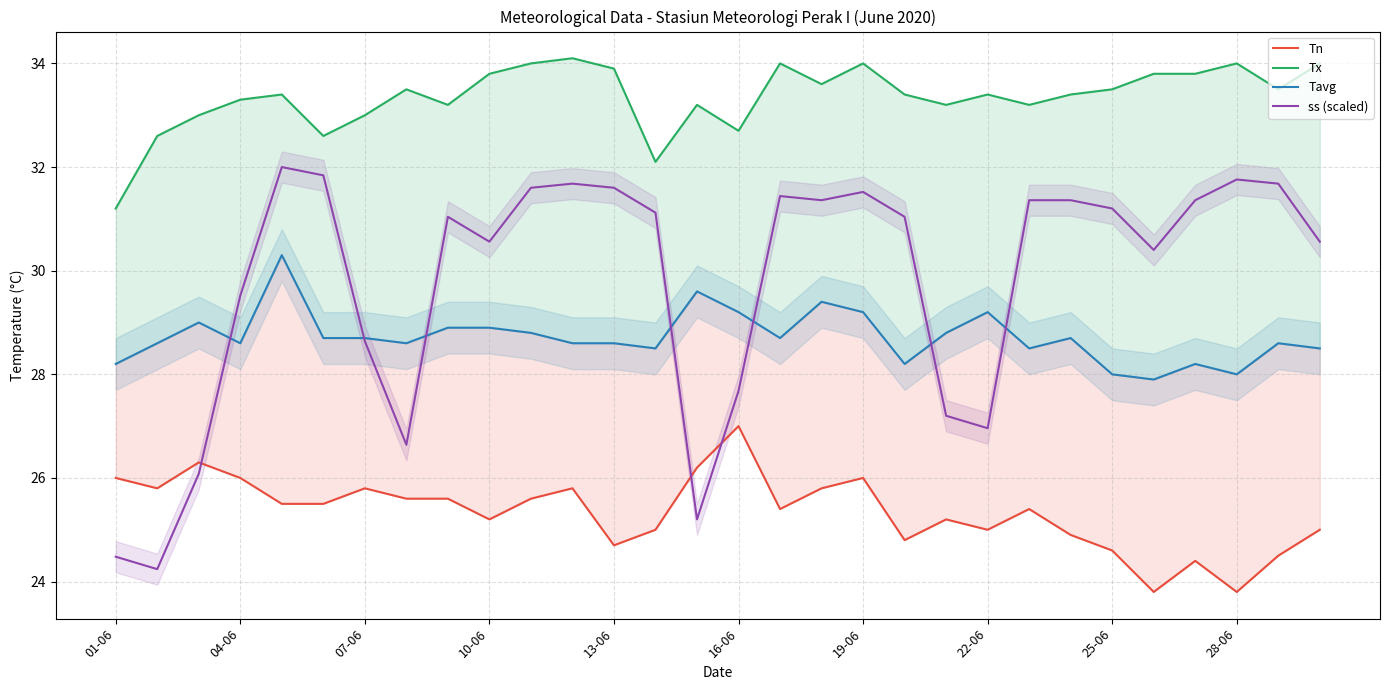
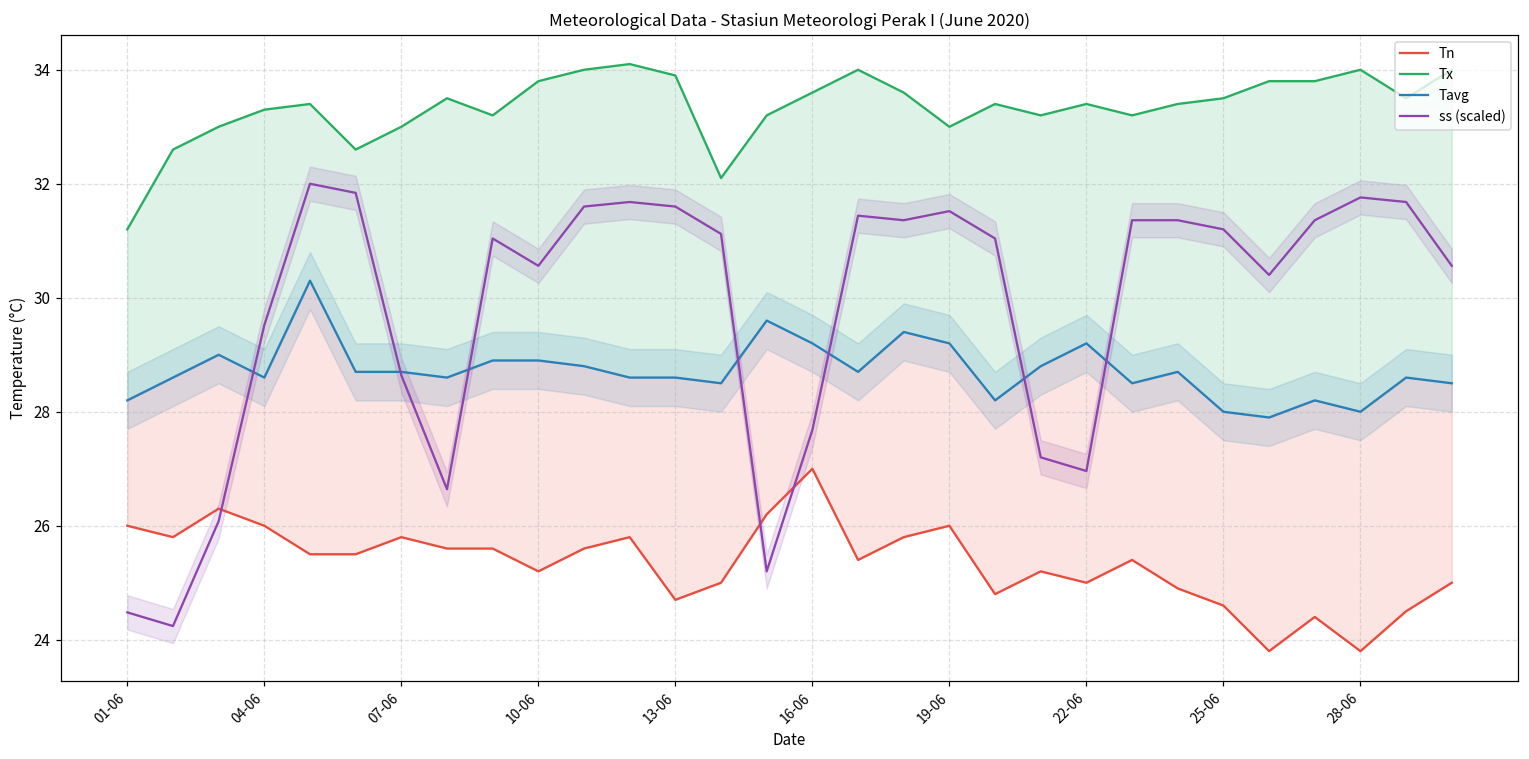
Tx, 16-06: 32.7 -> 33.6
Tx, 19-06: 34 -> 33
